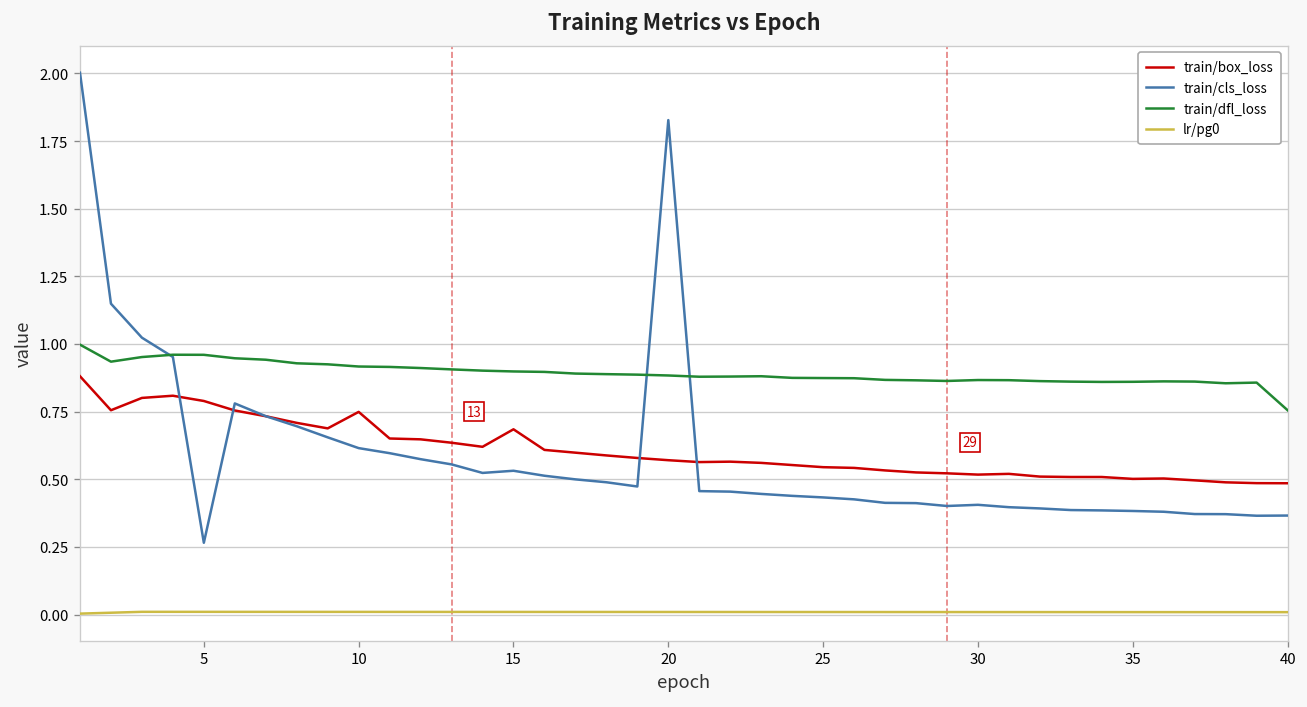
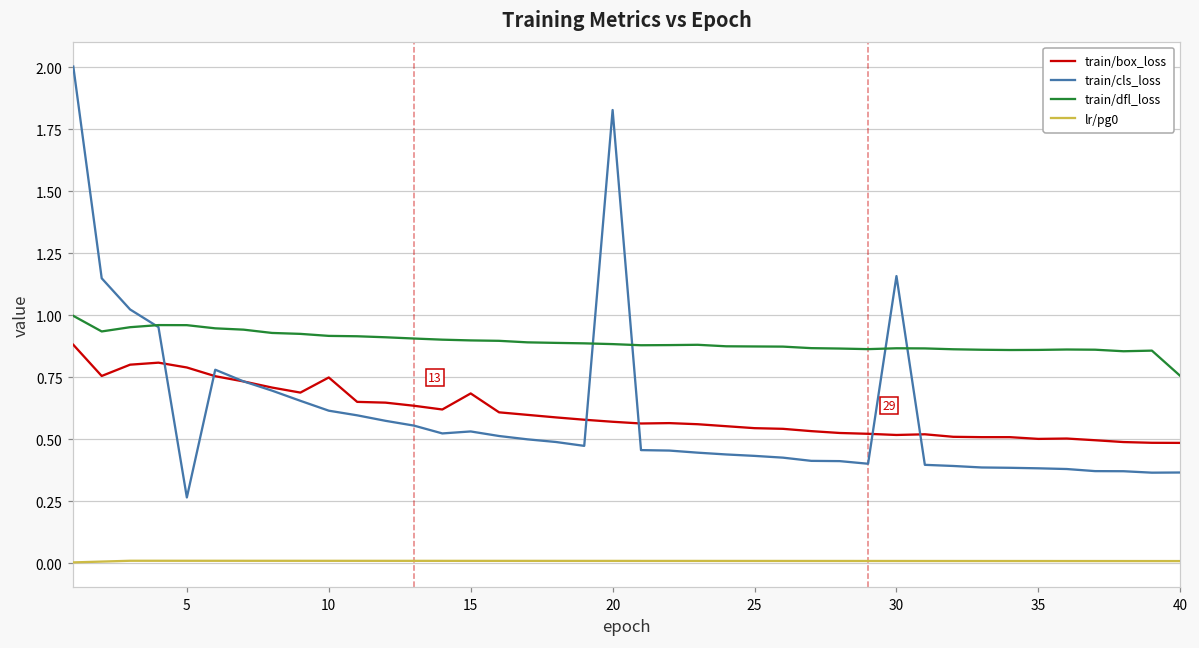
train/cls_loss, 30: 0.41 -> 1.16
